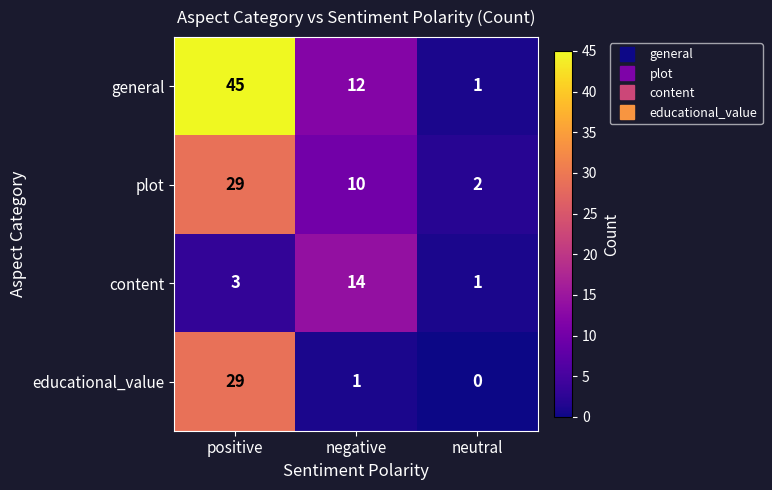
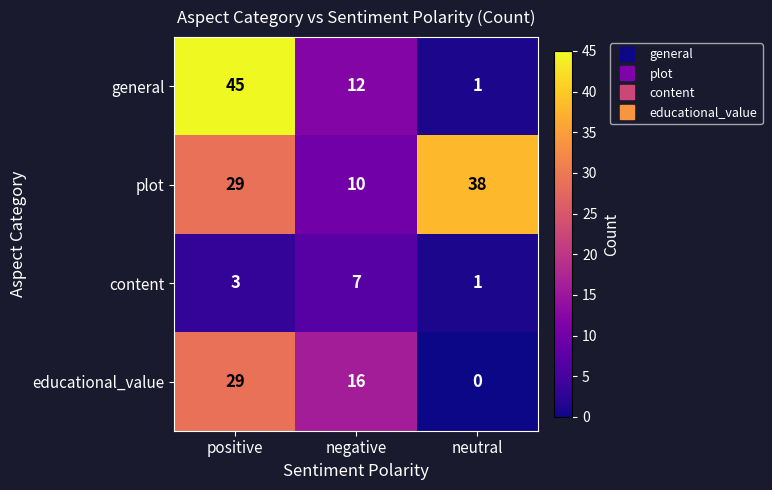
plot, neutral: 2 -> 38
content, negative: 14 -> 7
educational_value, negative: 1 -> 16
